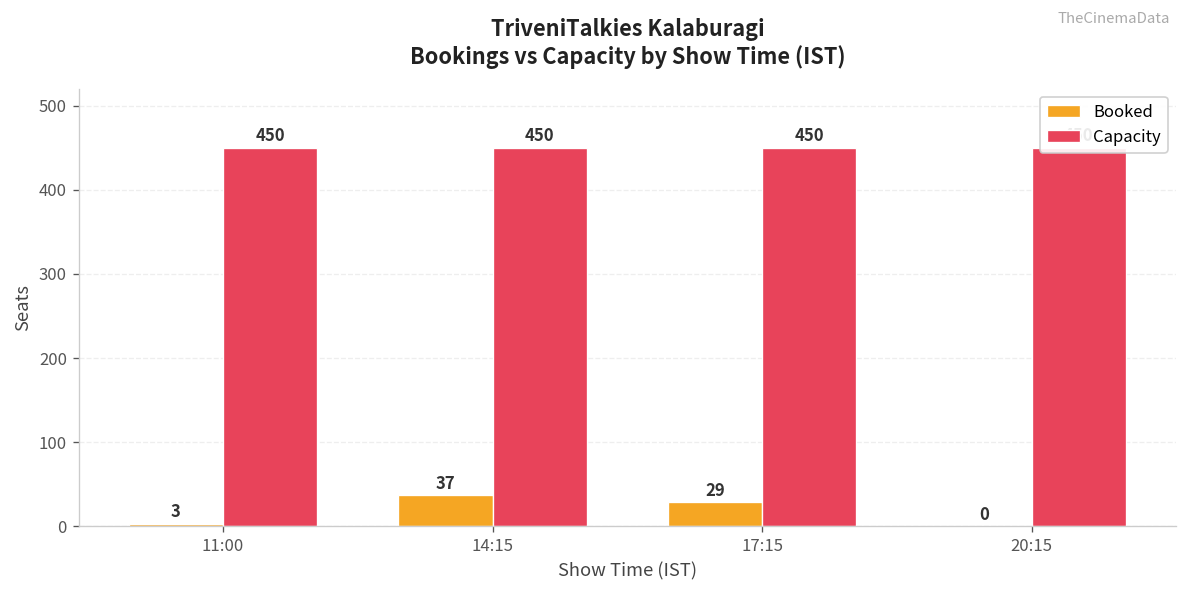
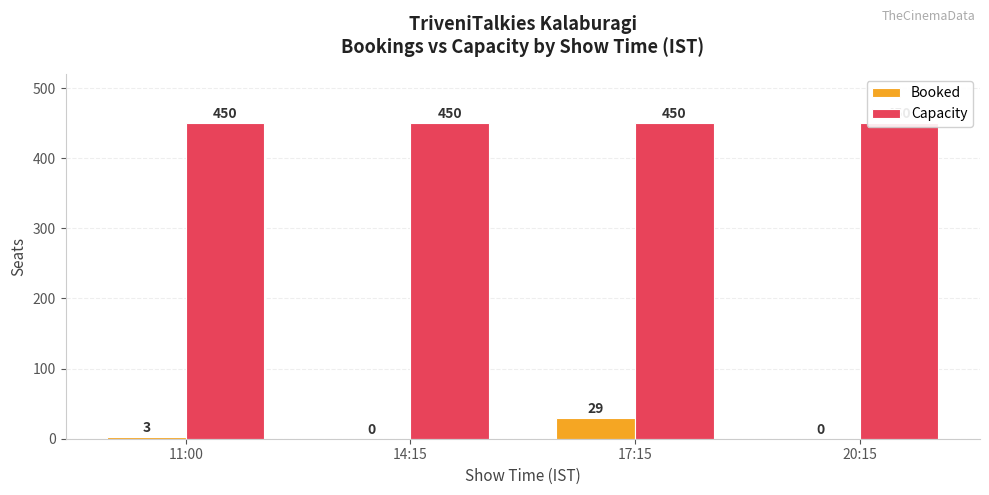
Booked, 14:15: 37 -> 0
